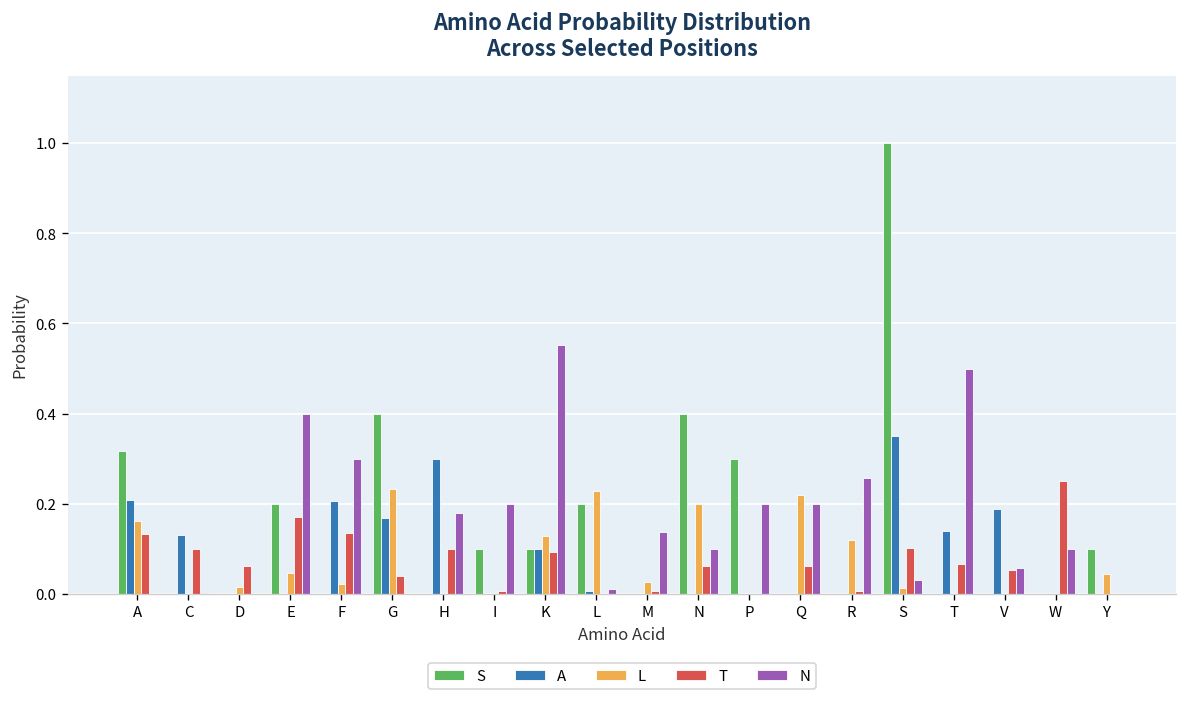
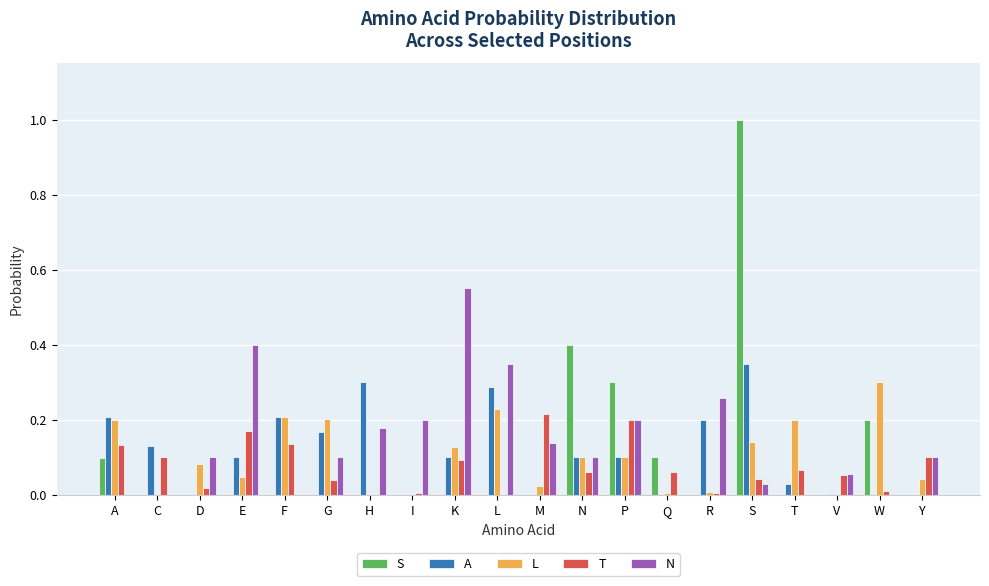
S, A: 0.32 -> 0.10
L, A: 0.16 -> 0.20
L, D: 0.02 -> 0.08
T, D: 0.06 -> 0.02
N, D: 0.0 -> 0.1
S, E: 0.2 -> 0.0
A, E: 0.0 -> 0.1
L, F: 0.02 -> 0.21
N, F: 0.3 -> 0.0
S, G: 0.4 -> 0.0
L, G: 0.23 -> 0.20
N, G: 0.0 -> 0.1
T, H: 0.1 -> 0.0
S, I: 0.1 -> 0.0
S, K: 0.1 -> 0.0
S, L: 0.2 -> 0.0
A, L: 0.01 -> 0.29
N, L: 0.01 -> 0.35
T, M: 0.01 -> 0.22
A, N: 0.0 -> 0.1
L, N: 0.2 -> 0.1
A, P: 0.0 -> 0.1
L, P: 0.0 -> 0.1
T, P: 0.0 -> 0.2
S, Q: 0.0 -> 0.1
L, Q: 0.22 -> 0.01
N, Q: 0.2 -> 0.0
A, R: 0.0 -> 0.2
L, R: 0.12 -> 0.01
L, S: 0.01 -> 0.14
T, S: 0.10 -> 0.04
A, T: 0.14 -> 0.03
L, T: 0.0 -> 0.2
N, T: 0.5 -> 0.0
A, V: 0.19 -> 0.00
S, W: 0.0 -> 0.2
L, W: 0.0 -> 0.3
T, W: 0.25 -> 0.01
N, W: 0.1 -> 0.0
S, Y: 0.1 -> 0.0
T, Y: 0.0 -> 0.1
N, Y: 0.0 -> 0.1
